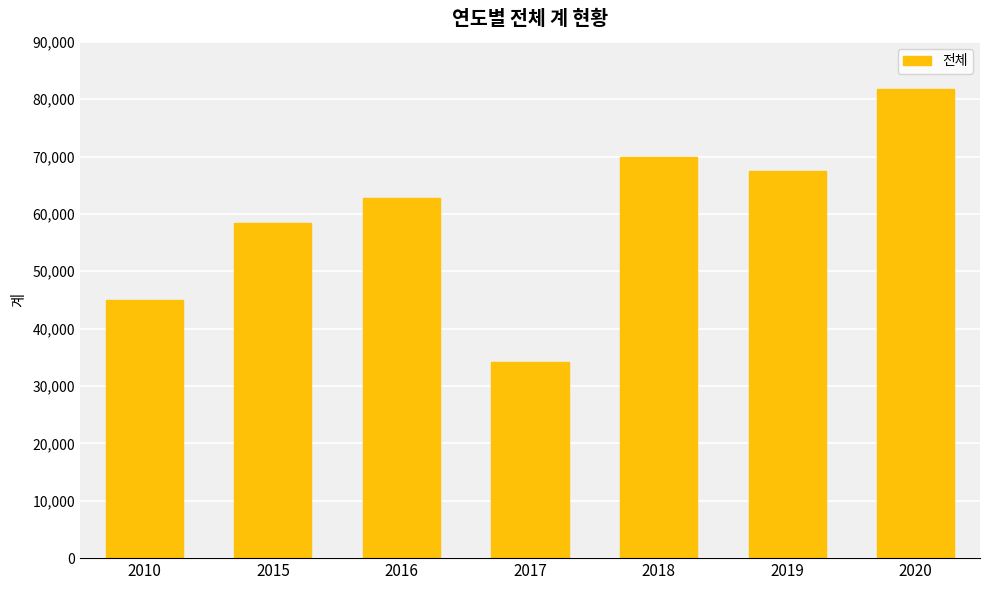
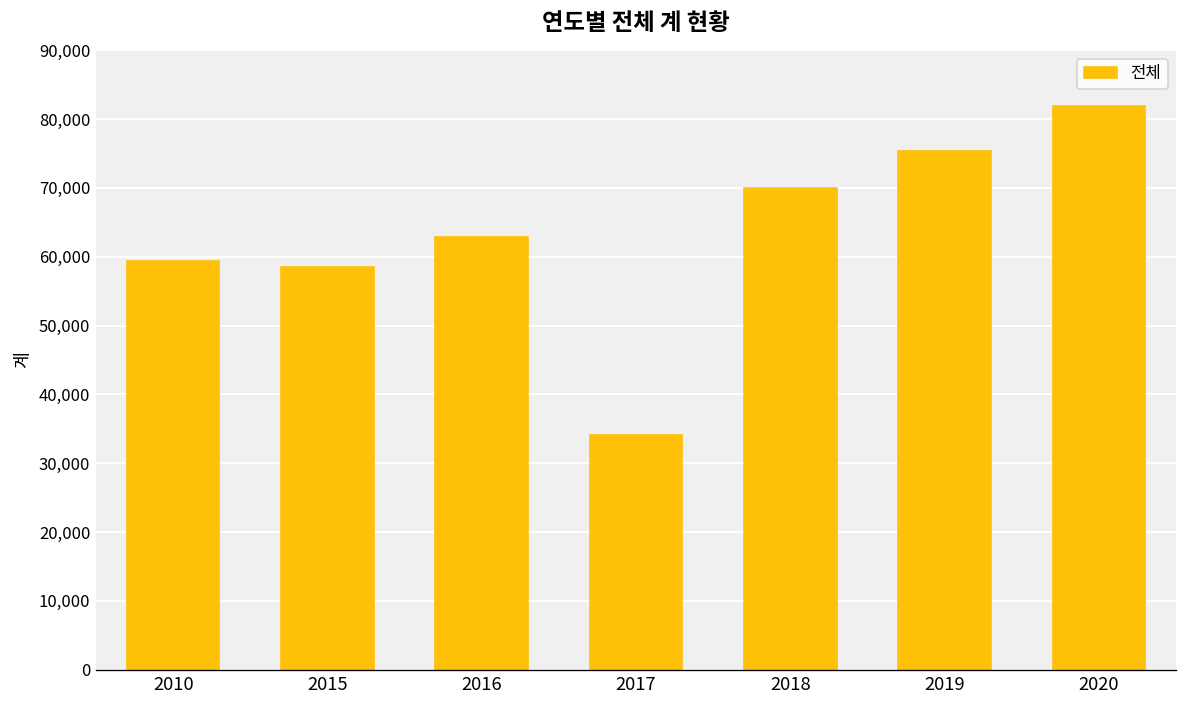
2010: 45,000 -> 59,000
2019: 67,000 -> 75,000
